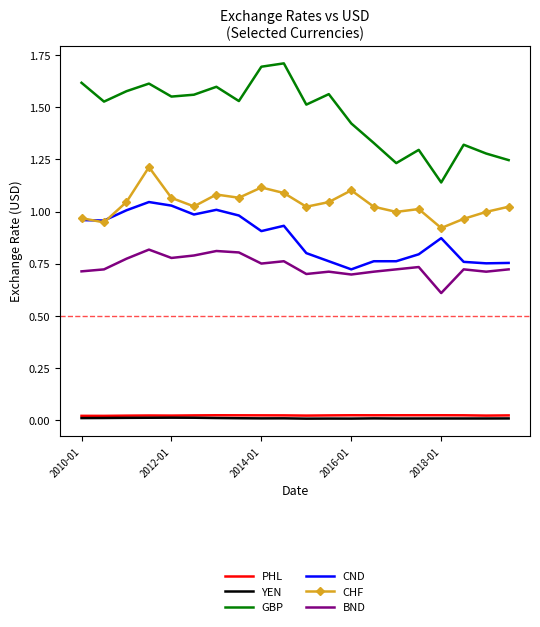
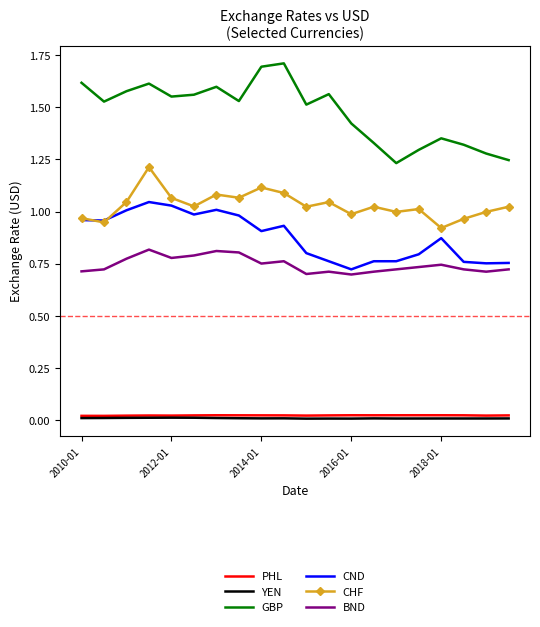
CHF, 2016-01: 1.10 -> 0.99
GBP, 2018-01: 1.14 -> 1.35
BND, 2018-01: 0.61 -> 0.75
